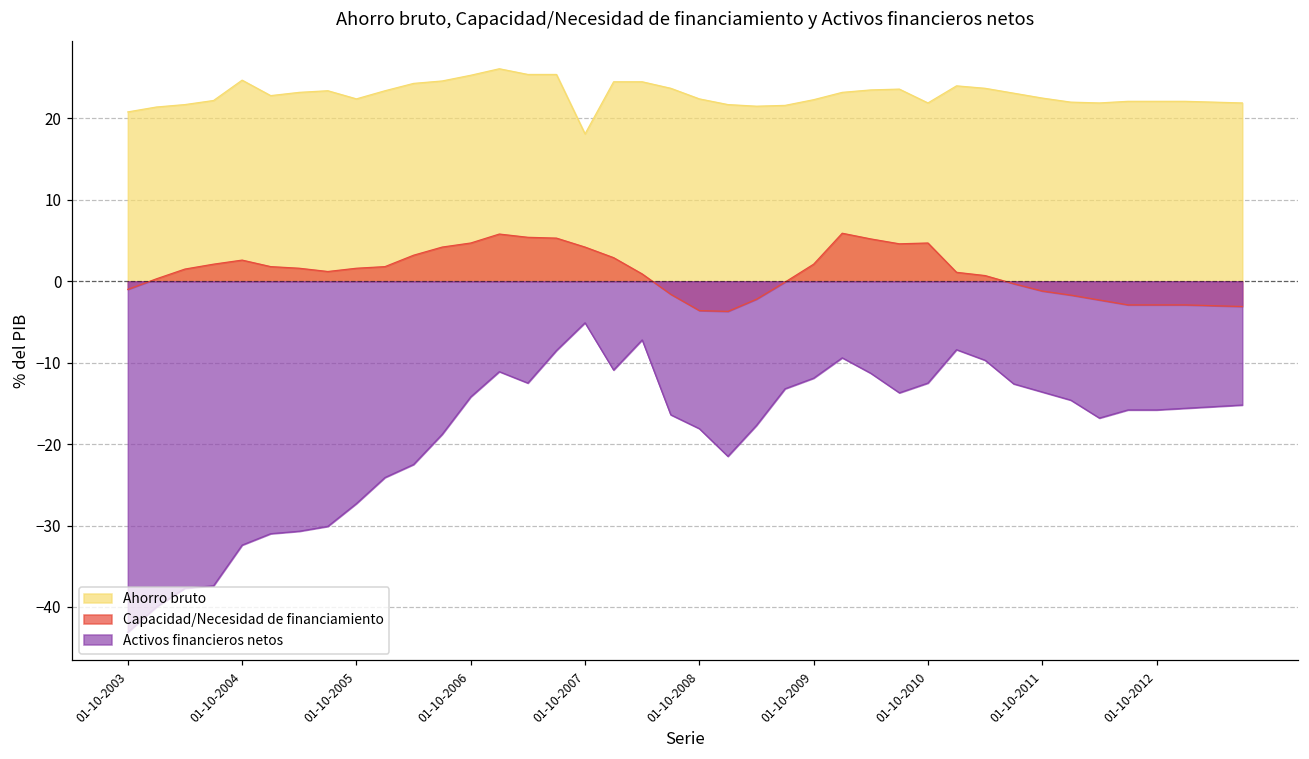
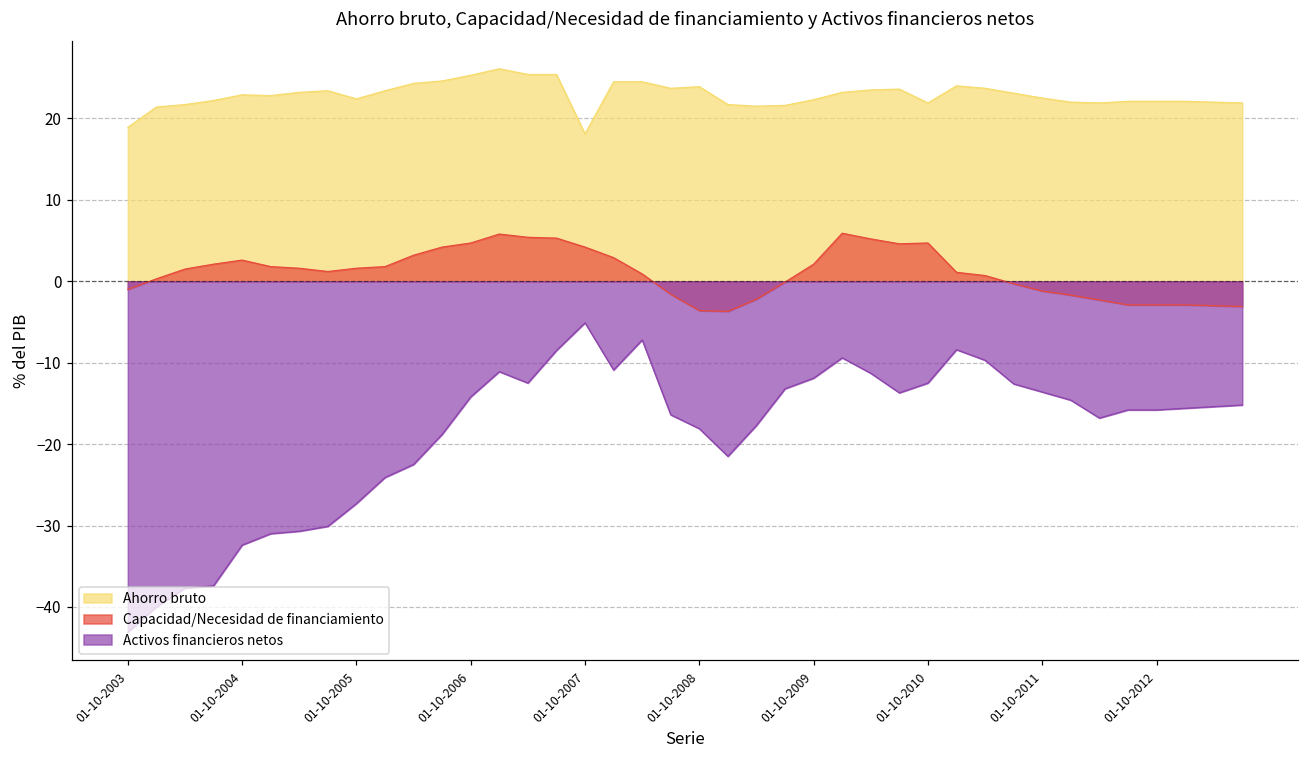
Ahorro bruto, 01-10-2003: 21 -> 19
Ahorro bruto, 01-10-2004: 25 -> 23
Ahorro bruto, 01-10-2008: 22 -> 24
